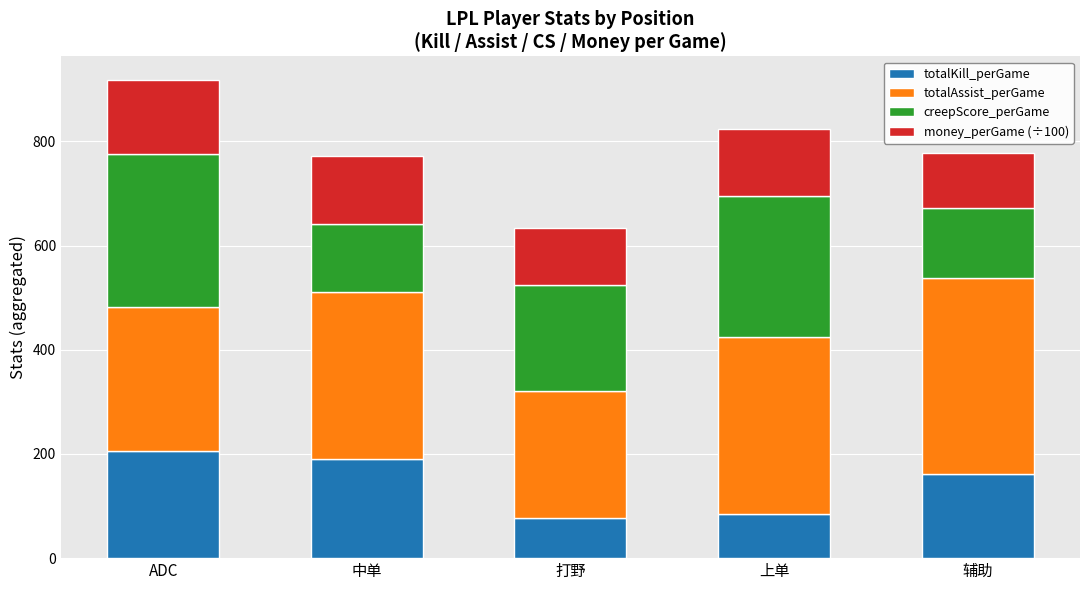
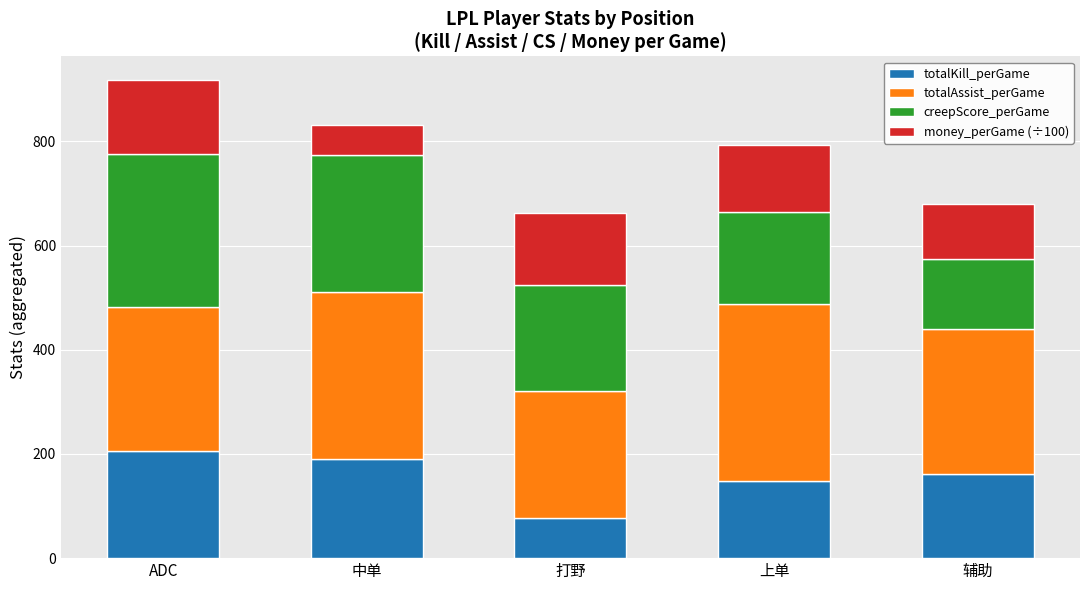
creepScore_perGame, 中单: 130 -> 260
money_perGame (÷100), 中单: 130 -> 60
money_perGame (÷100), 打野: 110 -> 140
totalKill_perGame, 上单: 80 -> 150
creepScore_perGame, 上单: 270 -> 180
totalAssist_perGame, 辅助: 380 -> 280
